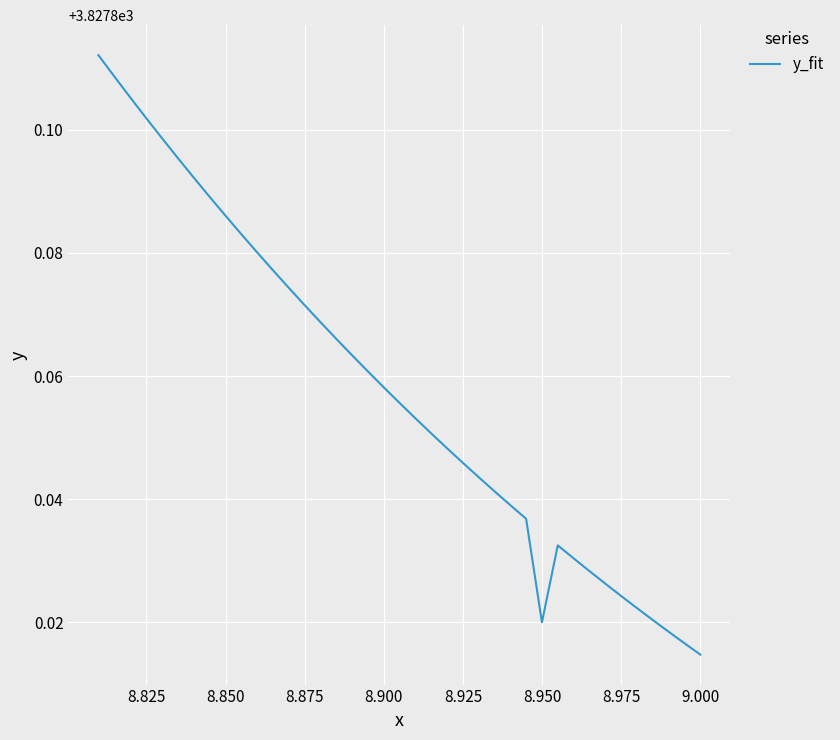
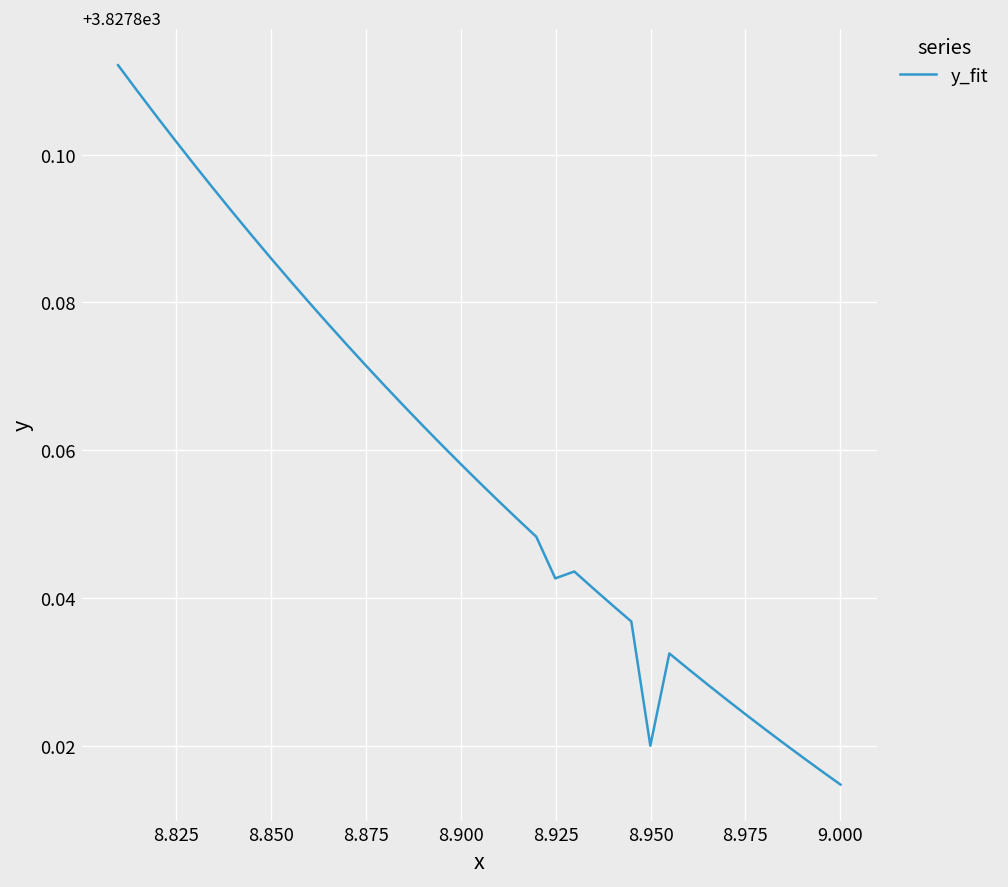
8.925: 3827.846 -> 3827.843
